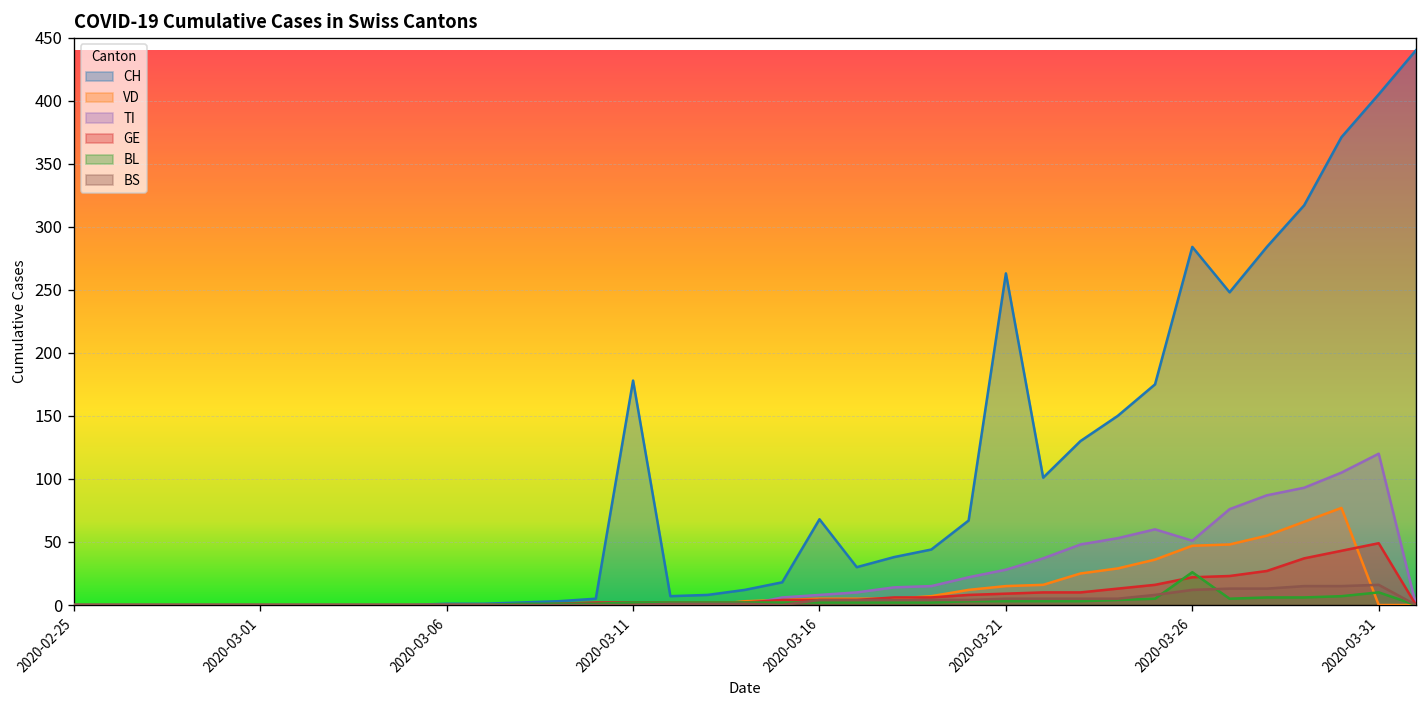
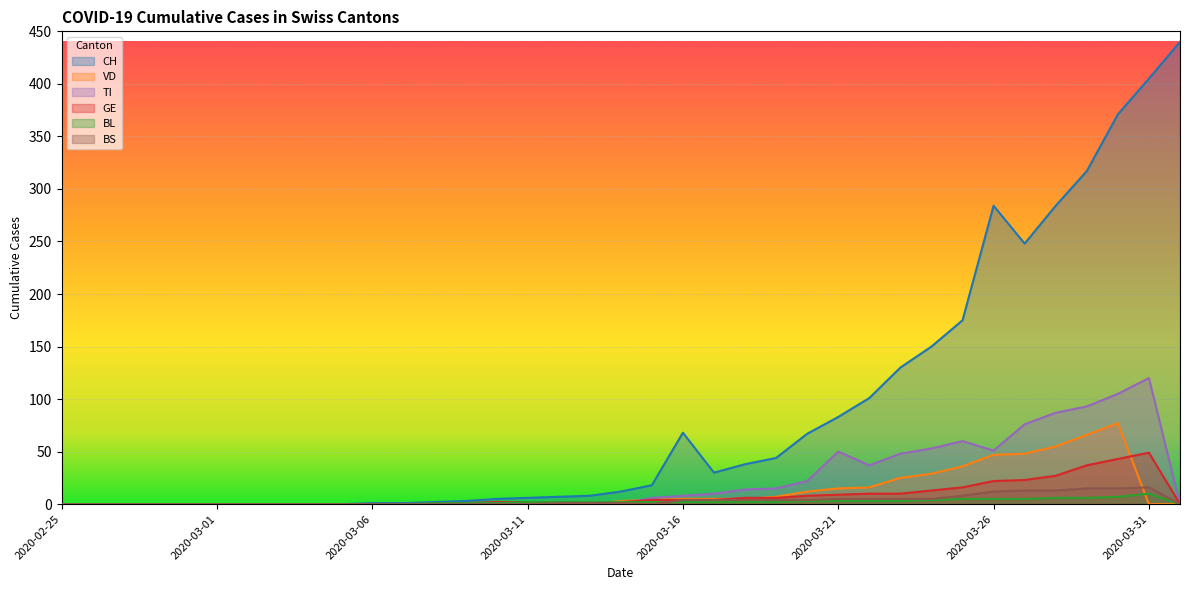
CH, 2020-03-11: 178 -> 6
CH, 2020-03-21: 263 -> 83
TI, 2020-03-21: 28 -> 50
BL, 2020-03-26: 26 -> 5
